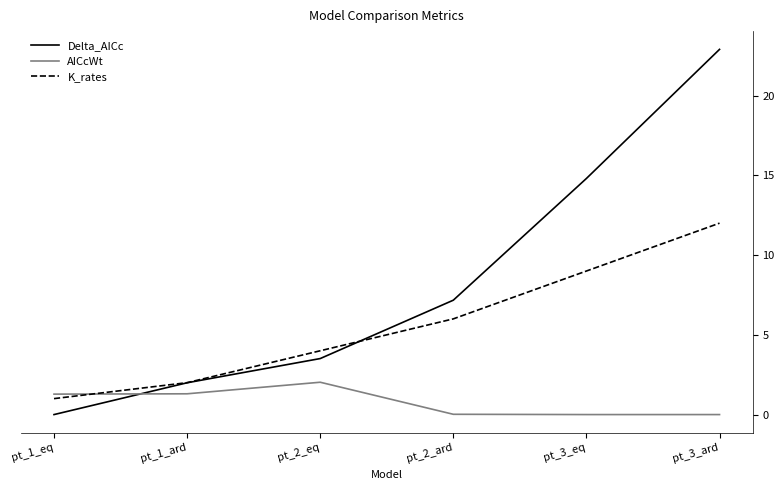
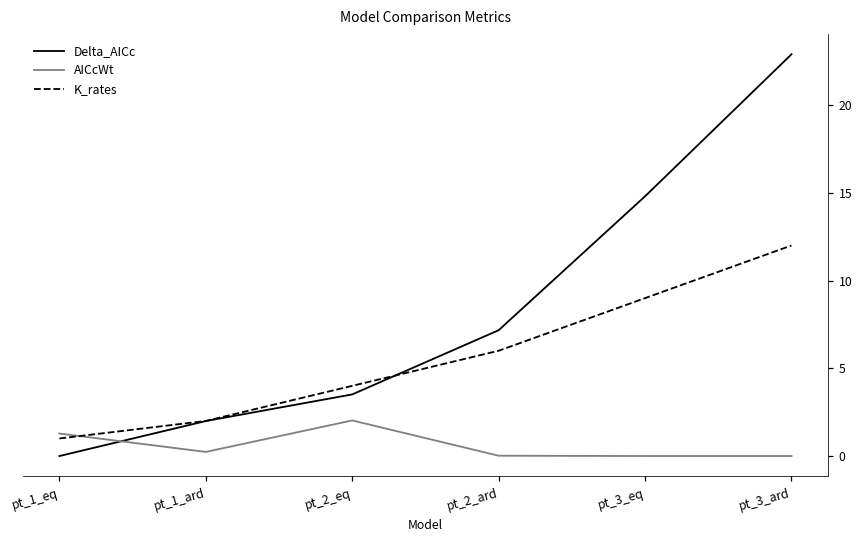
AICcWt, pt_1_ard: 1.3 -> 0.2
